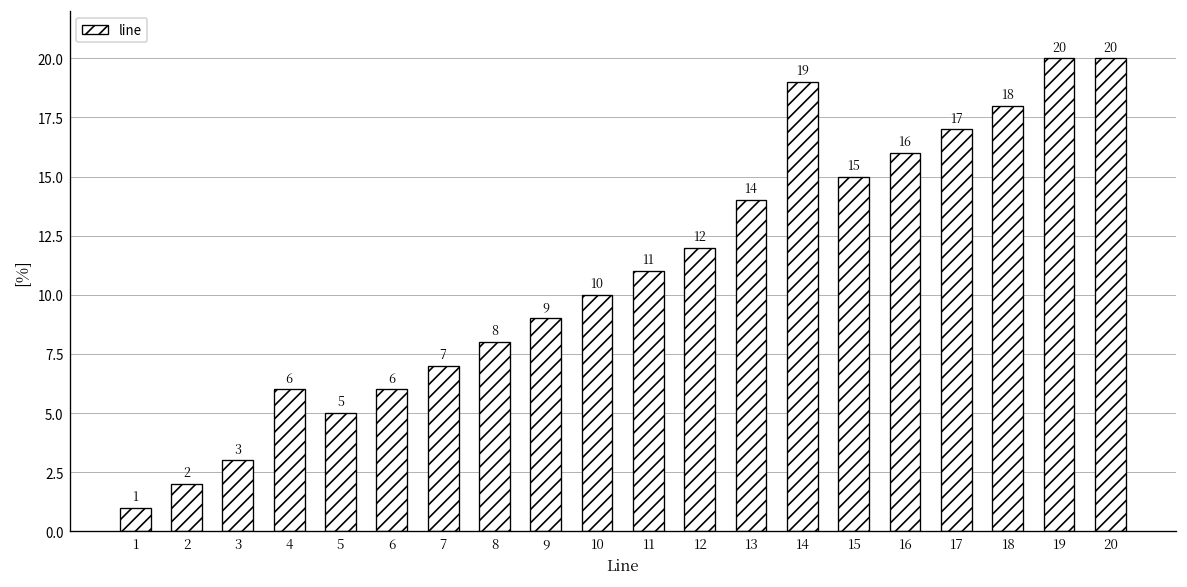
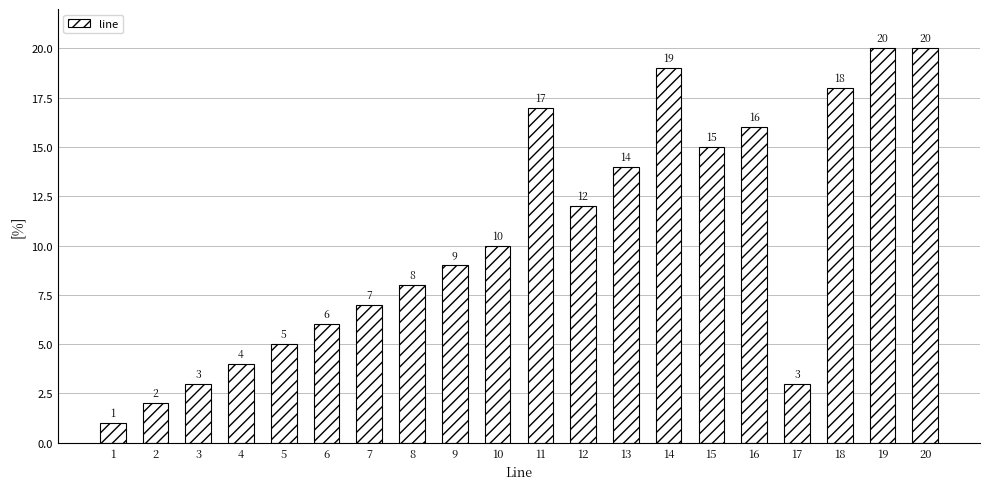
4: 6 -> 4
11: 11 -> 17
17: 17 -> 3
